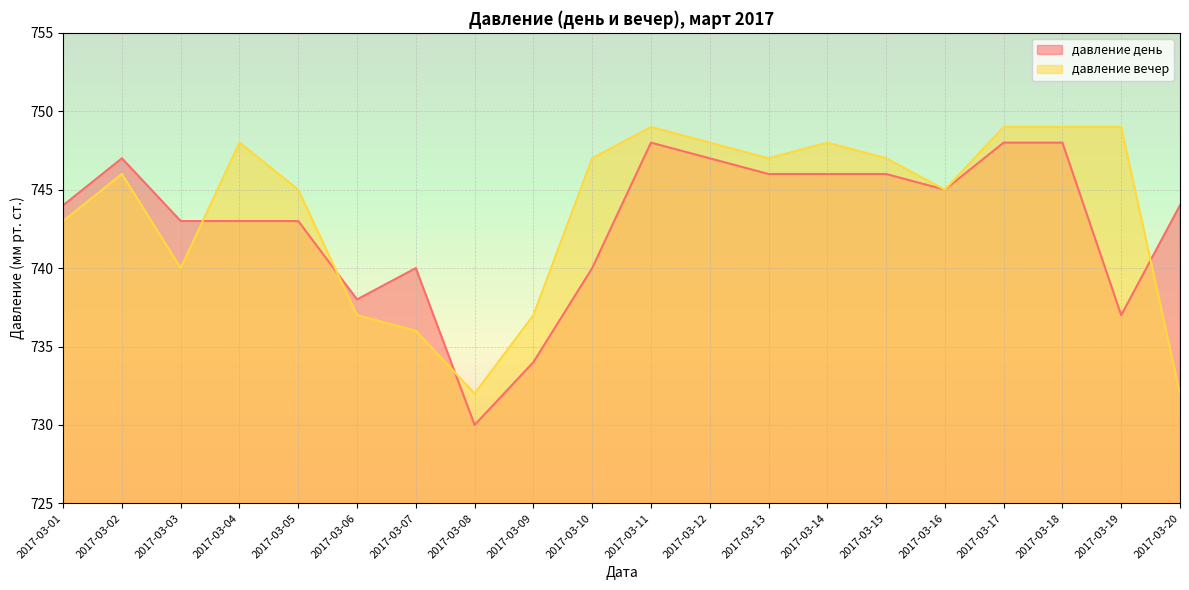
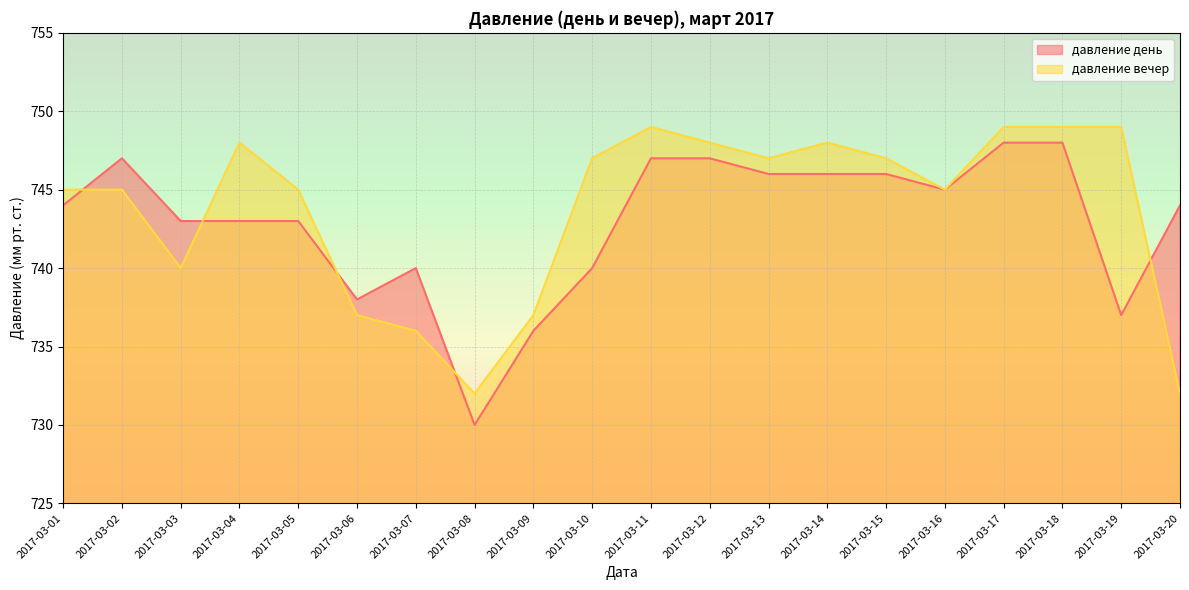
давление вечер, 2017-03-01: 743 -> 745
давление вечер, 2017-03-02: 746 -> 745
давление день, 2017-03-09: 734 -> 736
давление день, 2017-03-11: 748 -> 747
